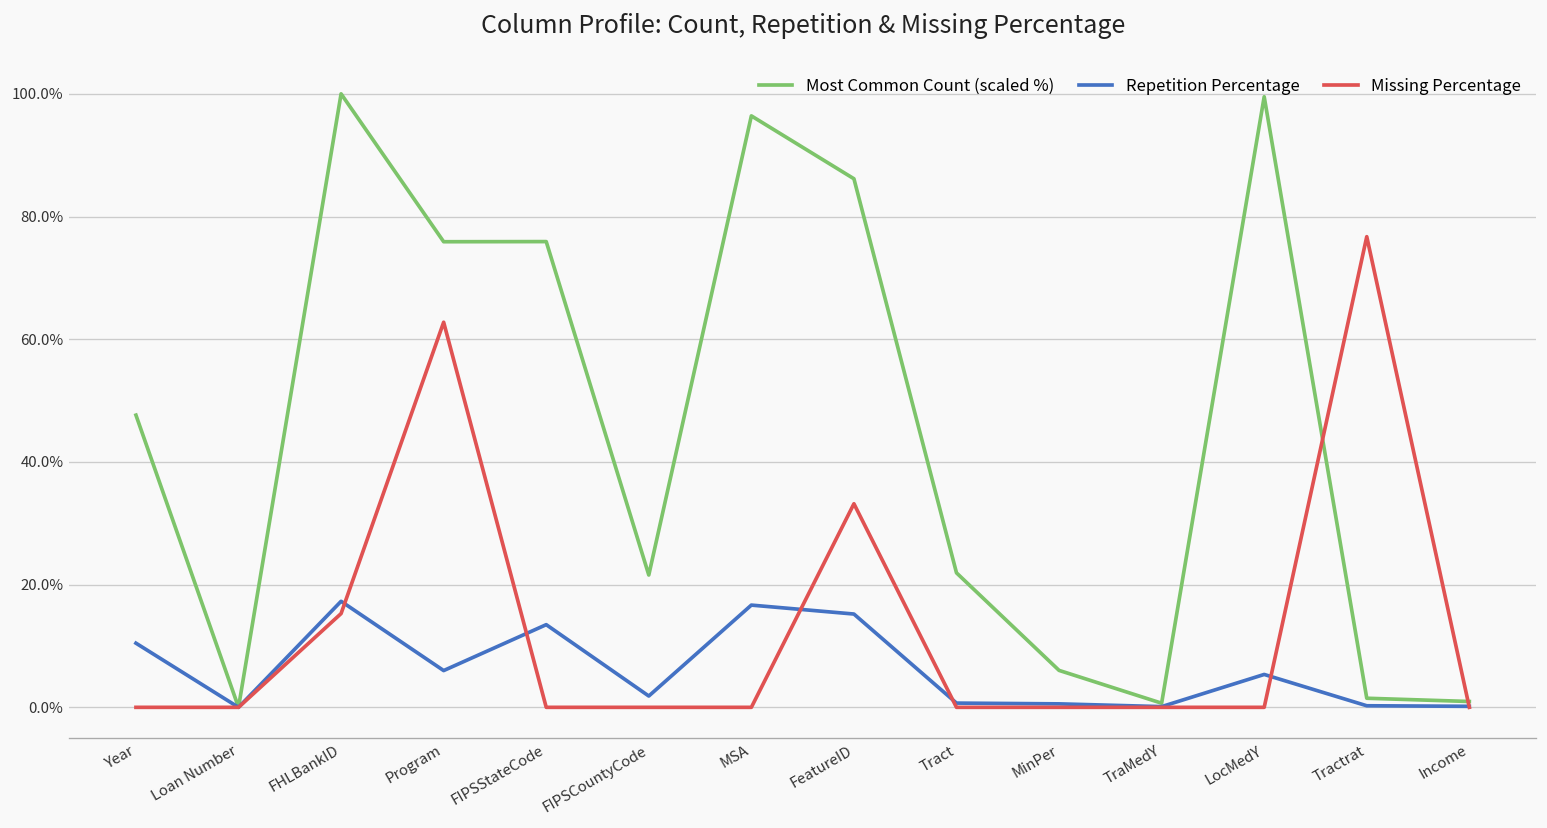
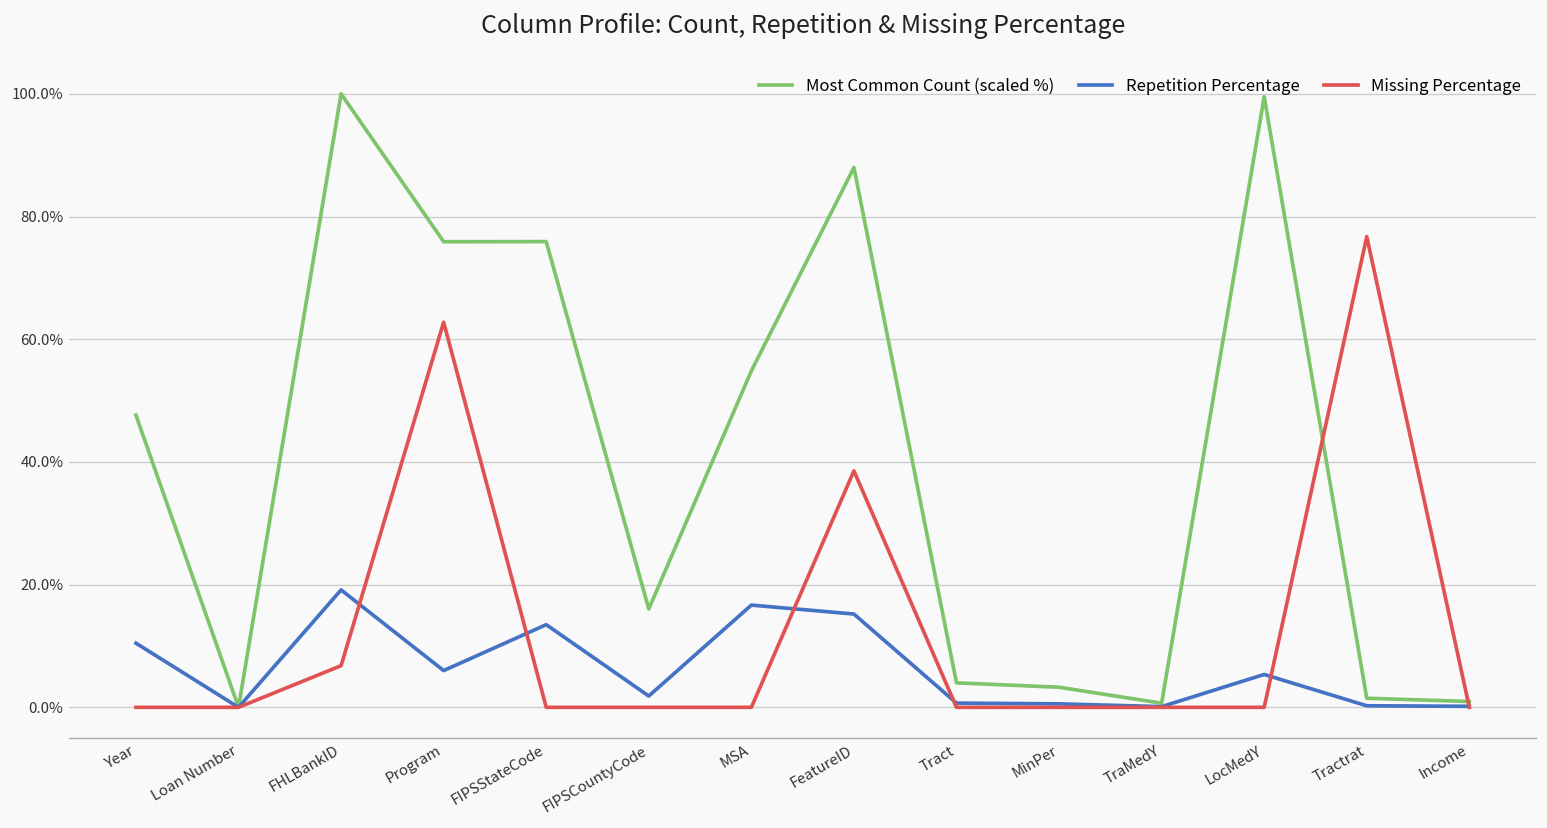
Repetition Percentage, FHLBankID: 17% -> 19%
Missing Percentage, FHLBankID: 15% -> 7%
Most Common Count (scaled %), FIPSCountyCode: 22% -> 16%
Most Common Count (scaled %), MSA: 96% -> 55%
Most Common Count (scaled %), FeatureID: 86% -> 88%
Missing Percentage, FeatureID: 33% -> 39%
Most Common Count (scaled %), Tract: 22% -> 4%
Most Common Count (scaled %), MinPer: 6% -> 3%
